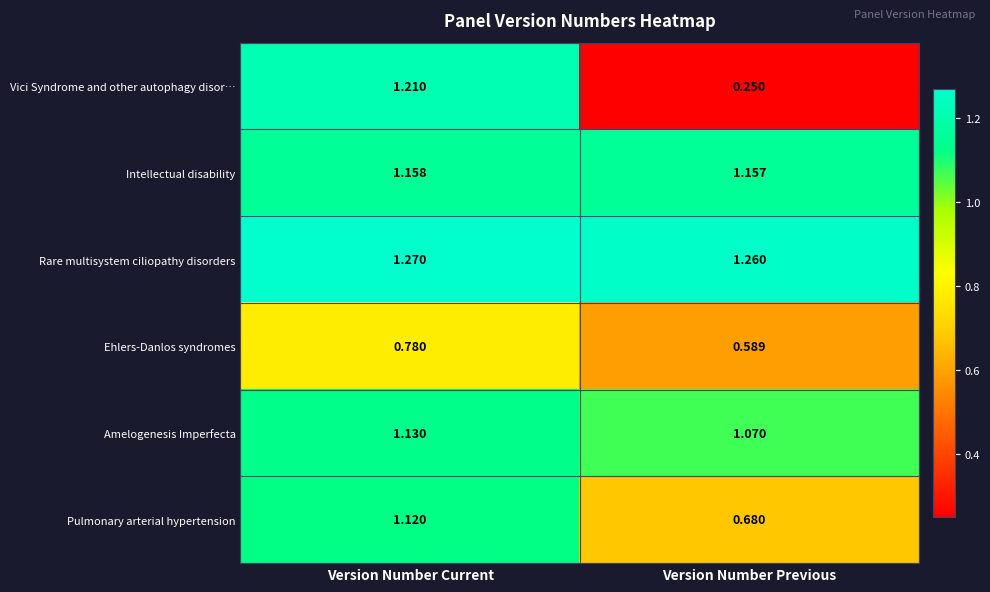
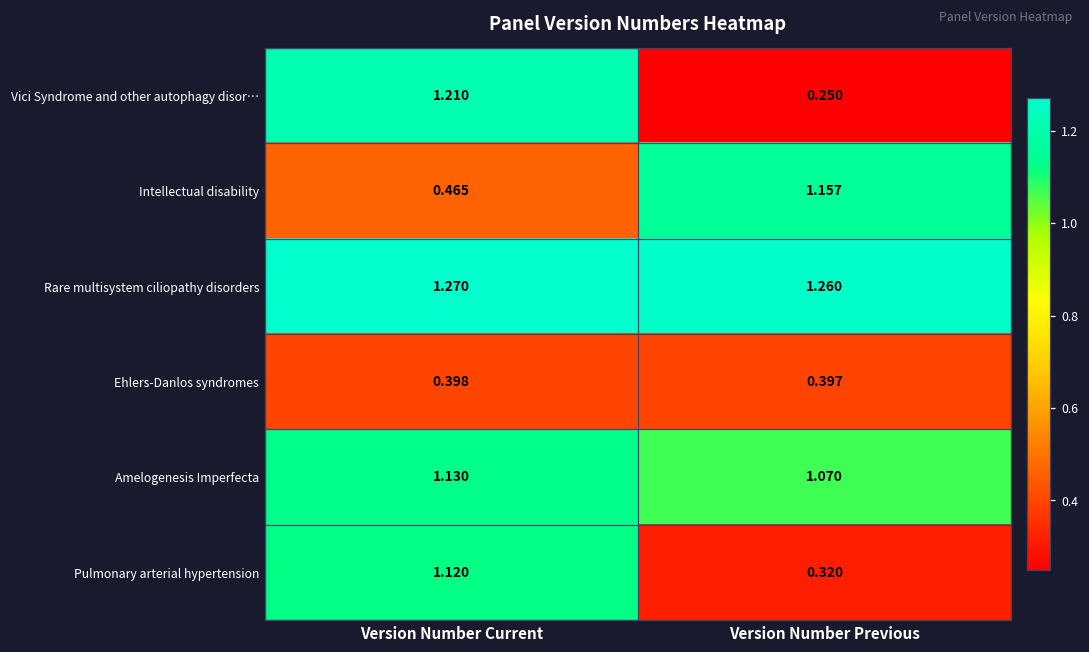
Intellectual disability, Version Number Current: 1.158 -> 0.465
Ehlers-Danlos syndromes, Version Number Current: 0.780 -> 0.398
Ehlers-Danlos syndromes, Version Number Previous: 0.589 -> 0.397
Pulmonary arterial hypertension, Version Number Previous: 0.680 -> 0.320
